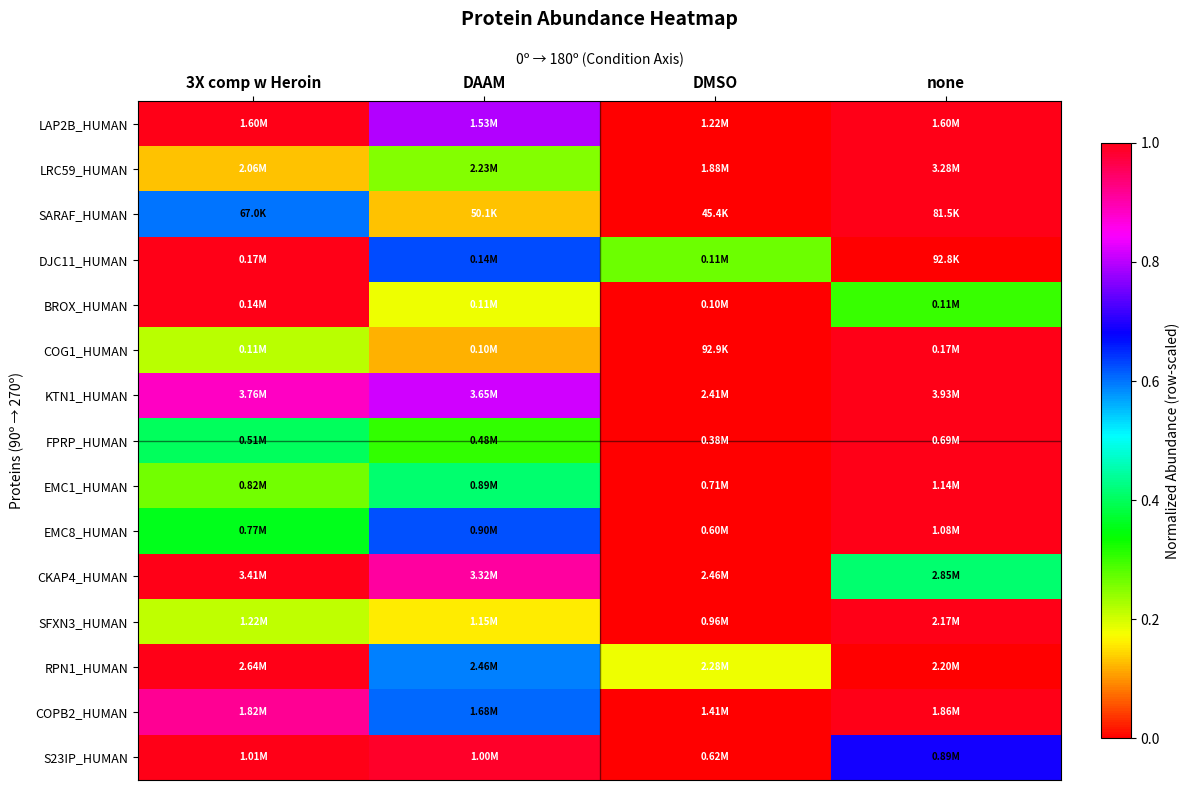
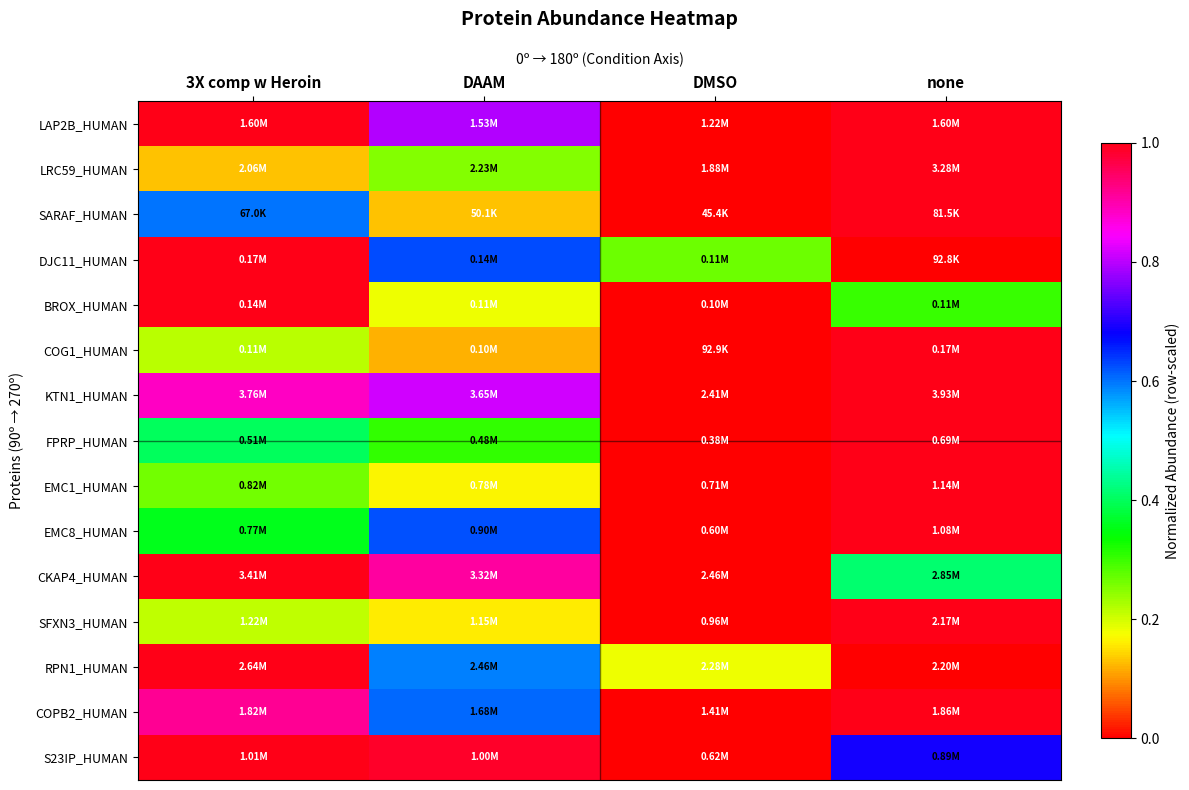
EMC1_HUMAN, DAAM: 0.89M -> 0.78M
